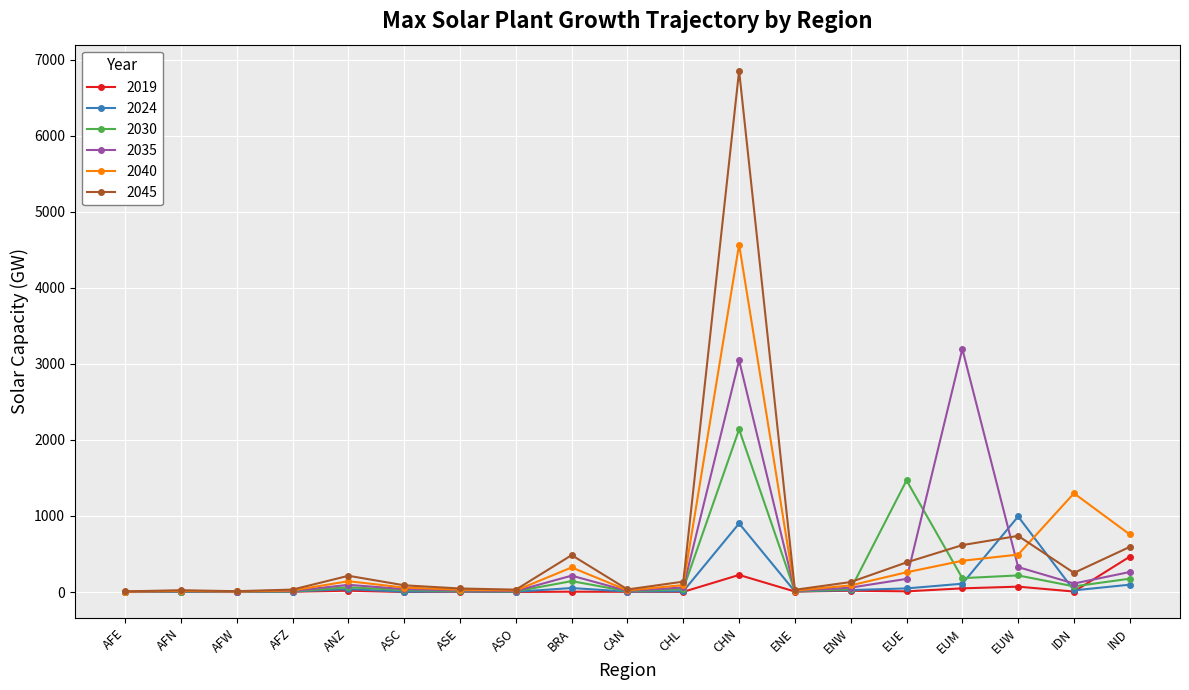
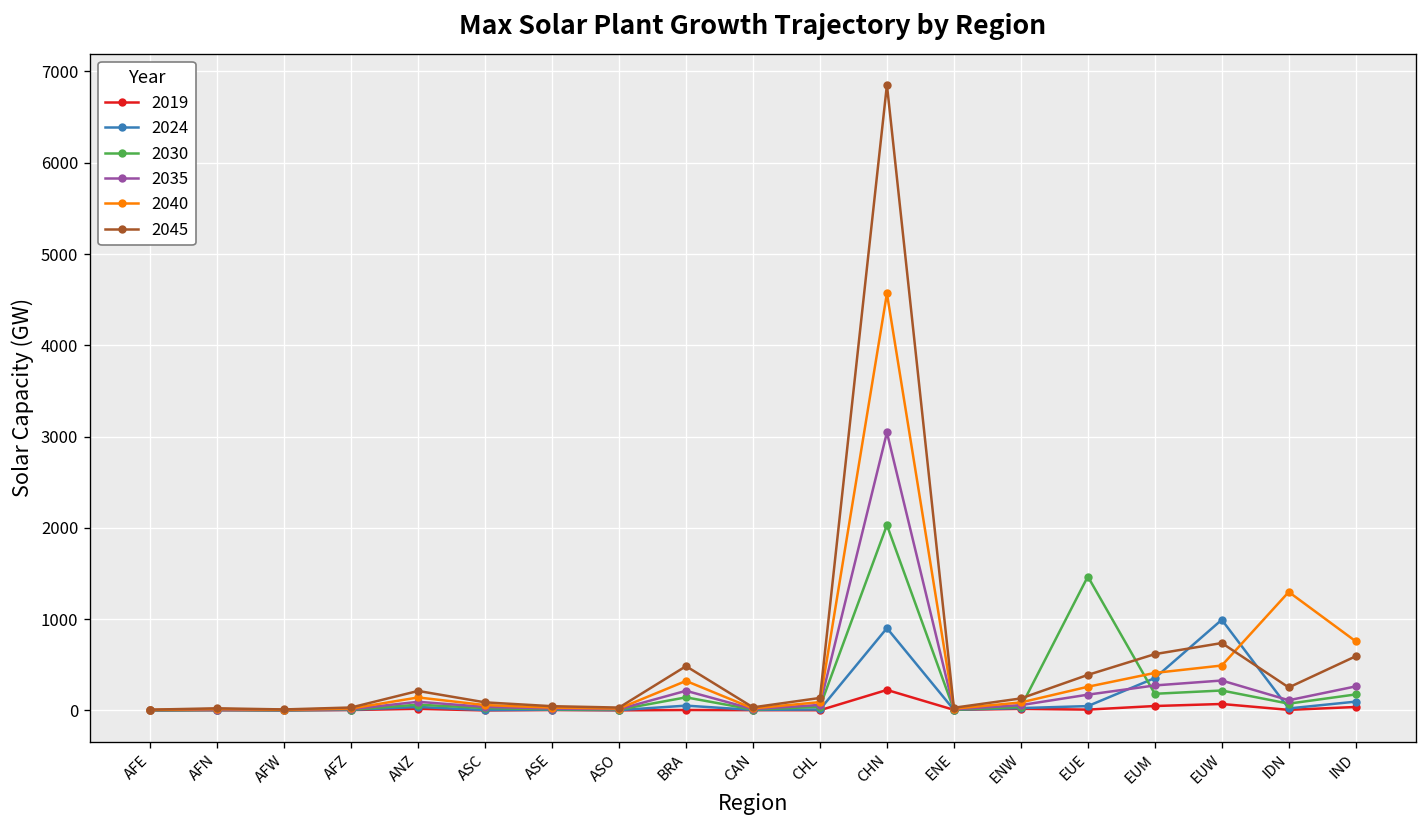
2030, CHN: 2100 -> 2000
2024, EUM: 100 -> 400
2035, EUM: 3200 -> 300
2019, IND: 500 -> 0
